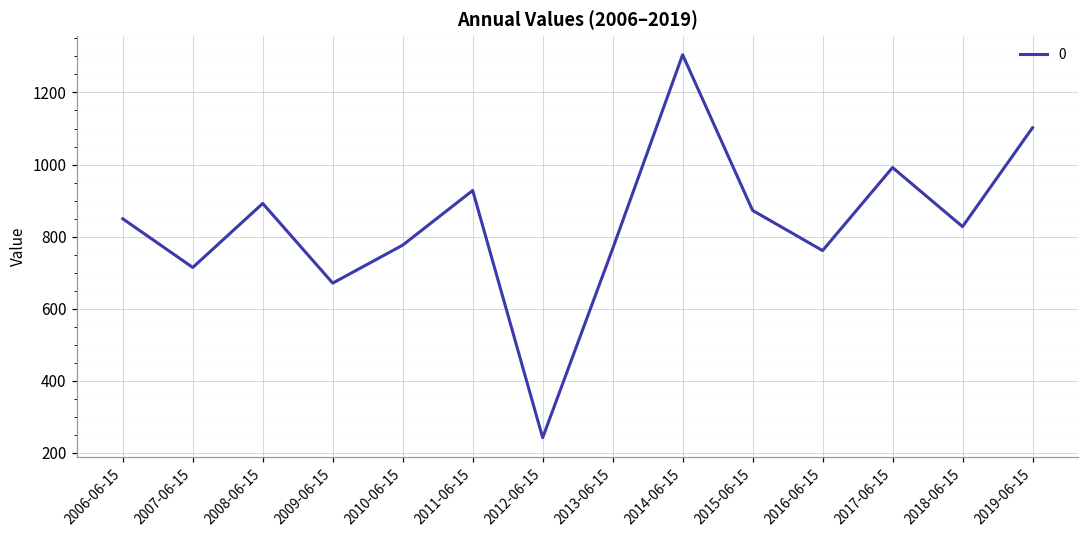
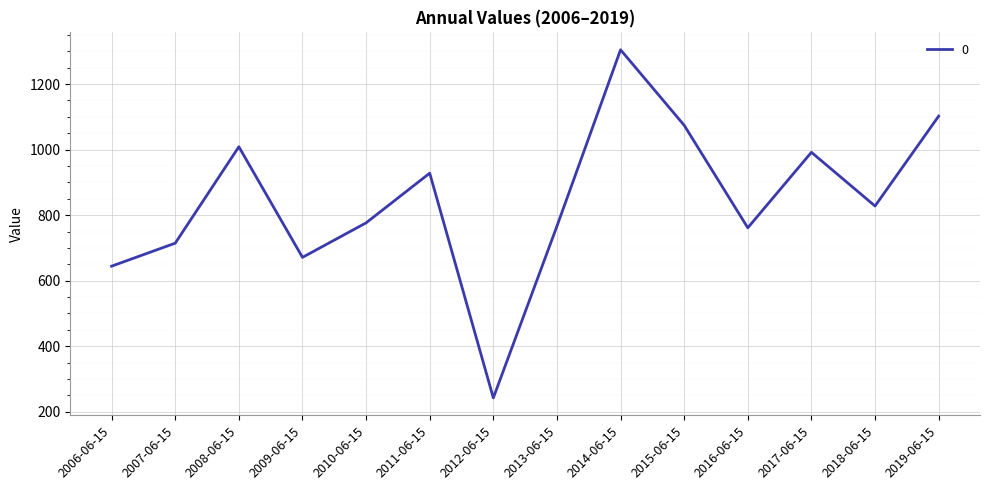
2006-06-15: 850 -> 640
2008-06-15: 890 -> 1010
2015-06-15: 870 -> 1070
